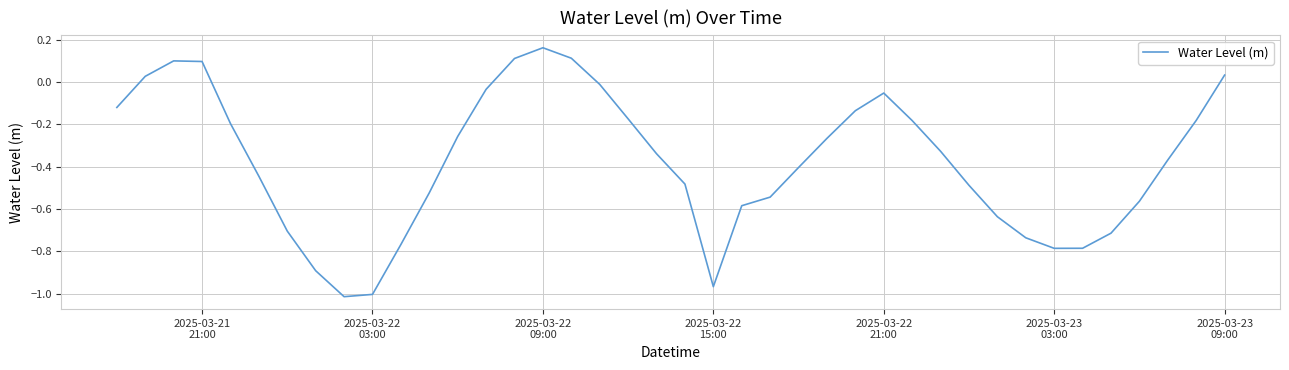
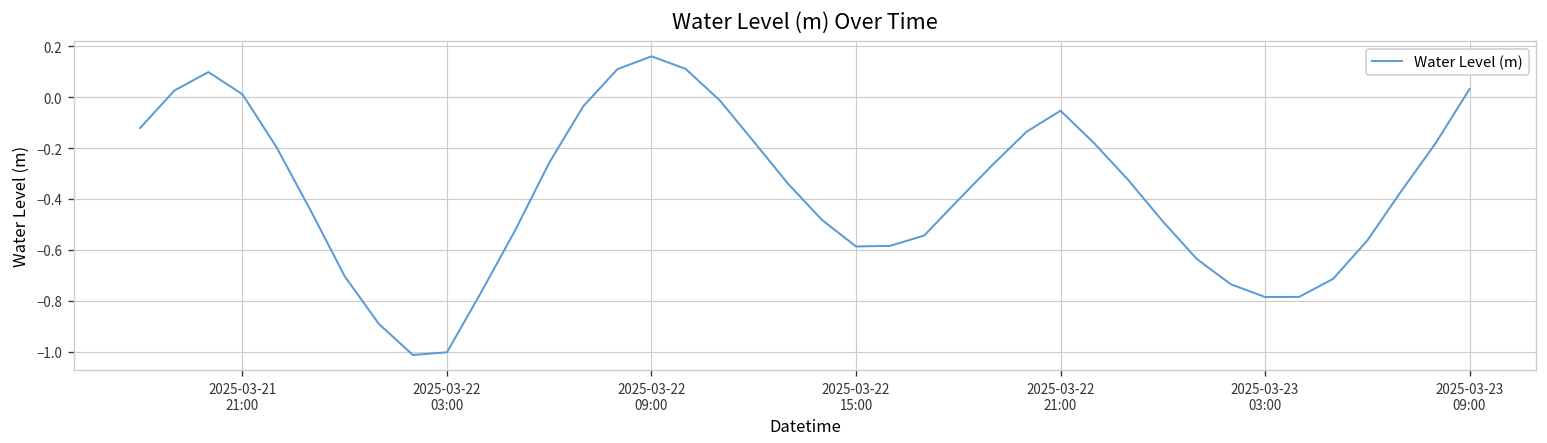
2025-03-21 21:00: 0.10 -> 0.01
2025-03-22 15:00: -0.97 -> -0.59
